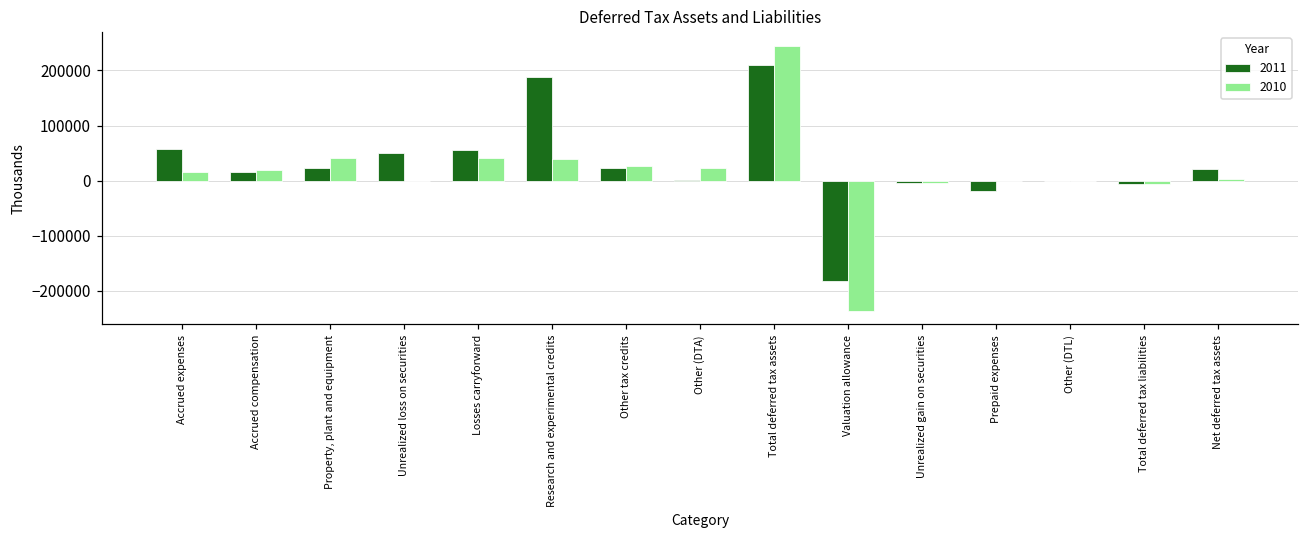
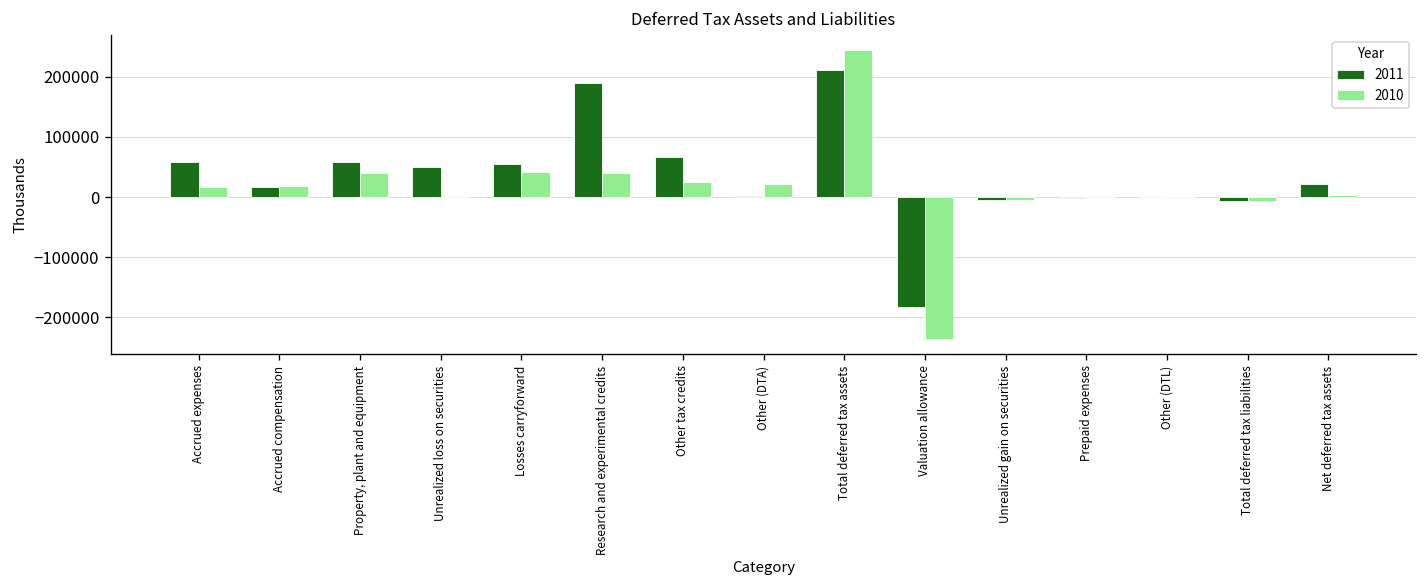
2011, Property, plant and equipment: 20000 -> 60000
2011, Other tax credits: 20000 -> 70000
2011, Prepaid expenses: -20000 -> 0
